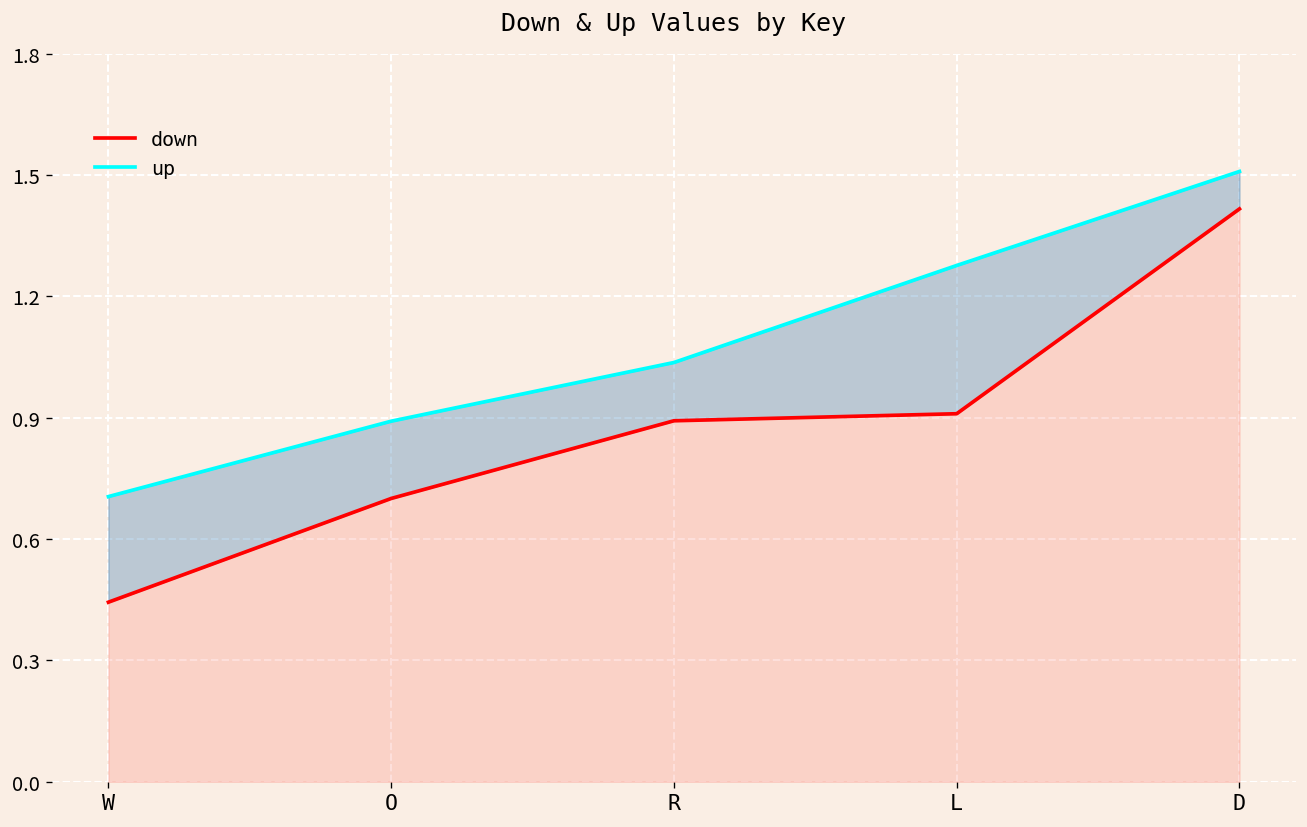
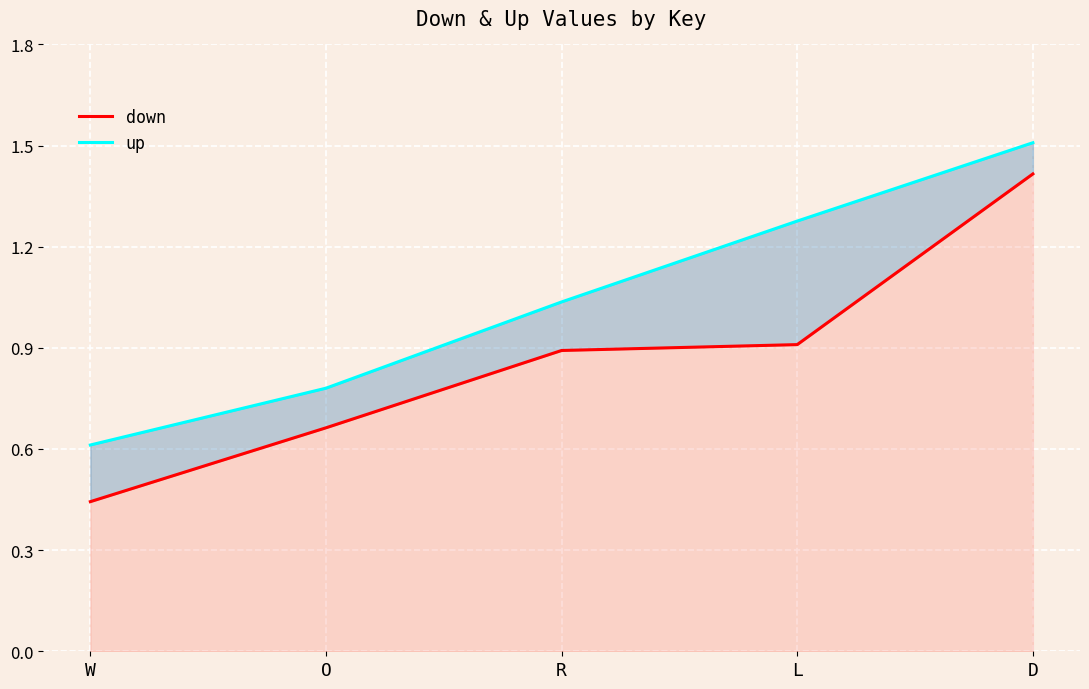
up, W: 0.70 -> 0.61
down, O: 0.70 -> 0.66
up, O: 0.89 -> 0.78
